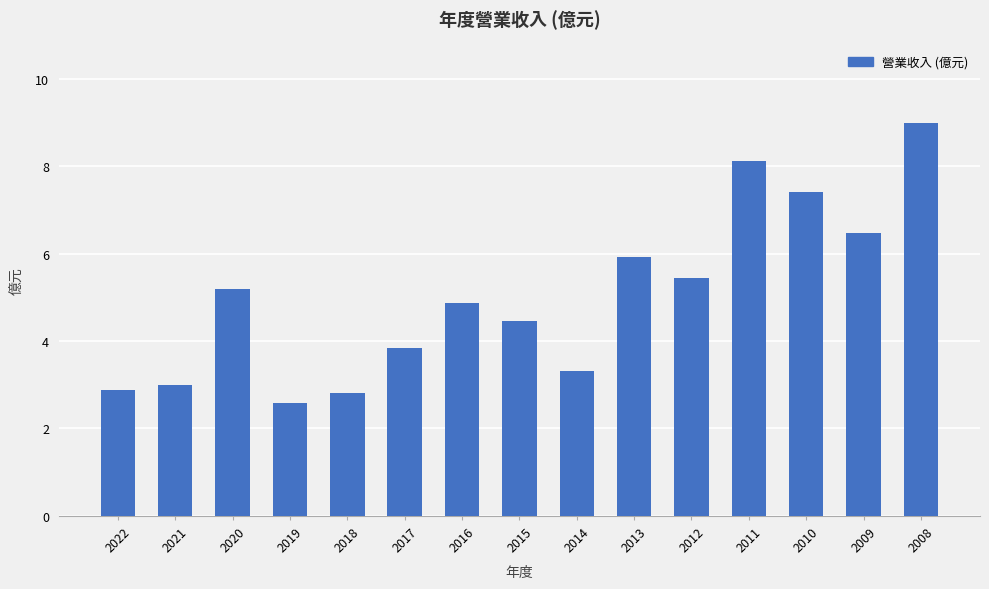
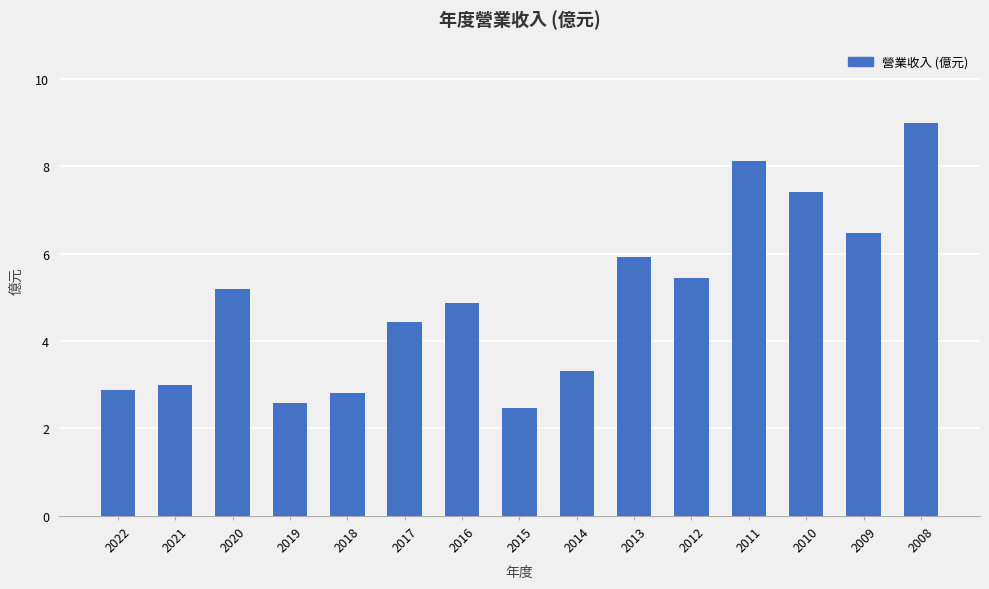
2017: 3.8 -> 4.4
2015: 4.5 -> 2.5
